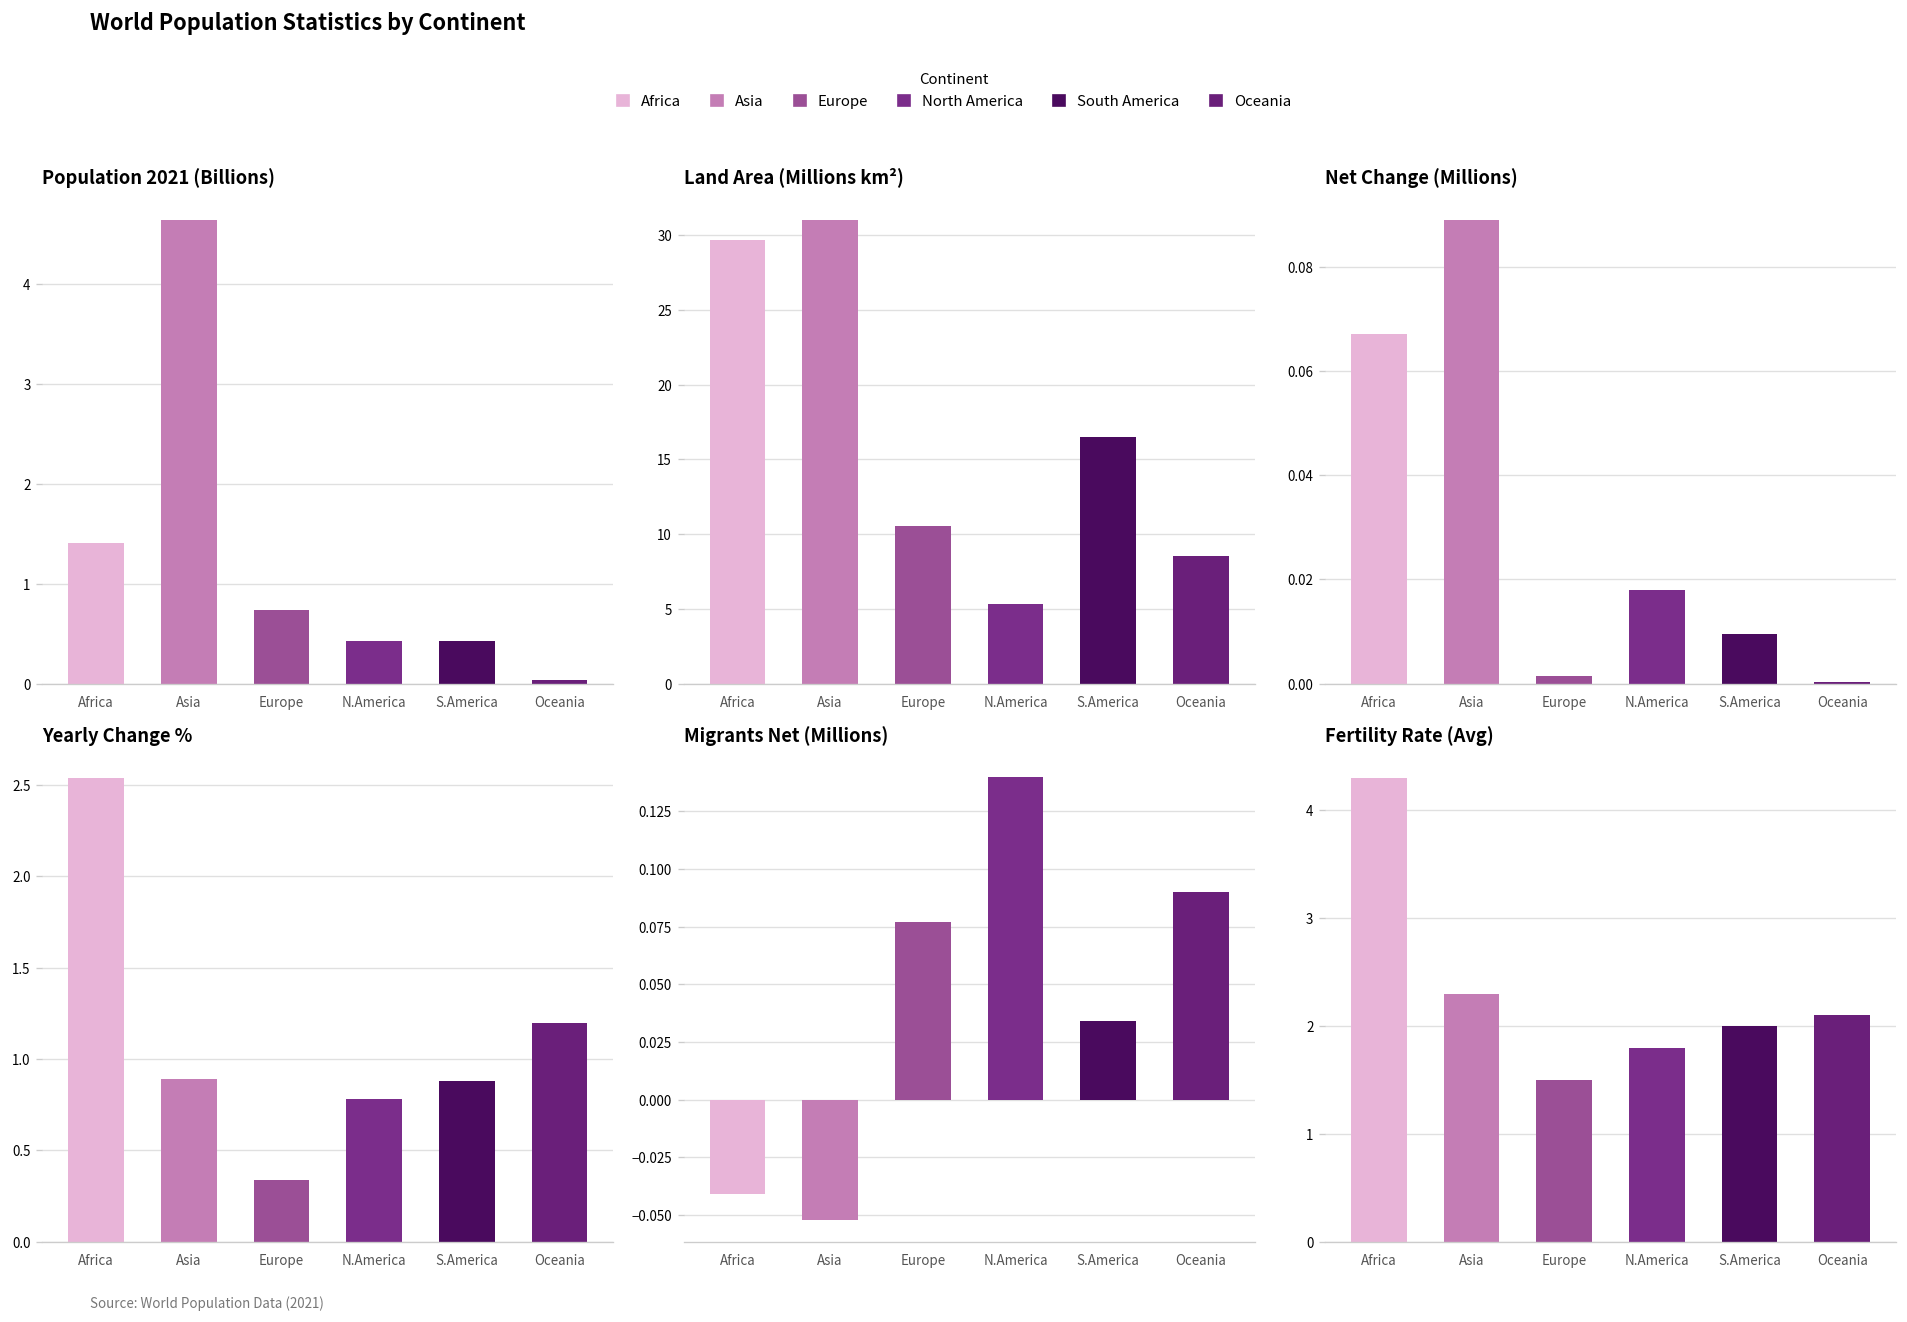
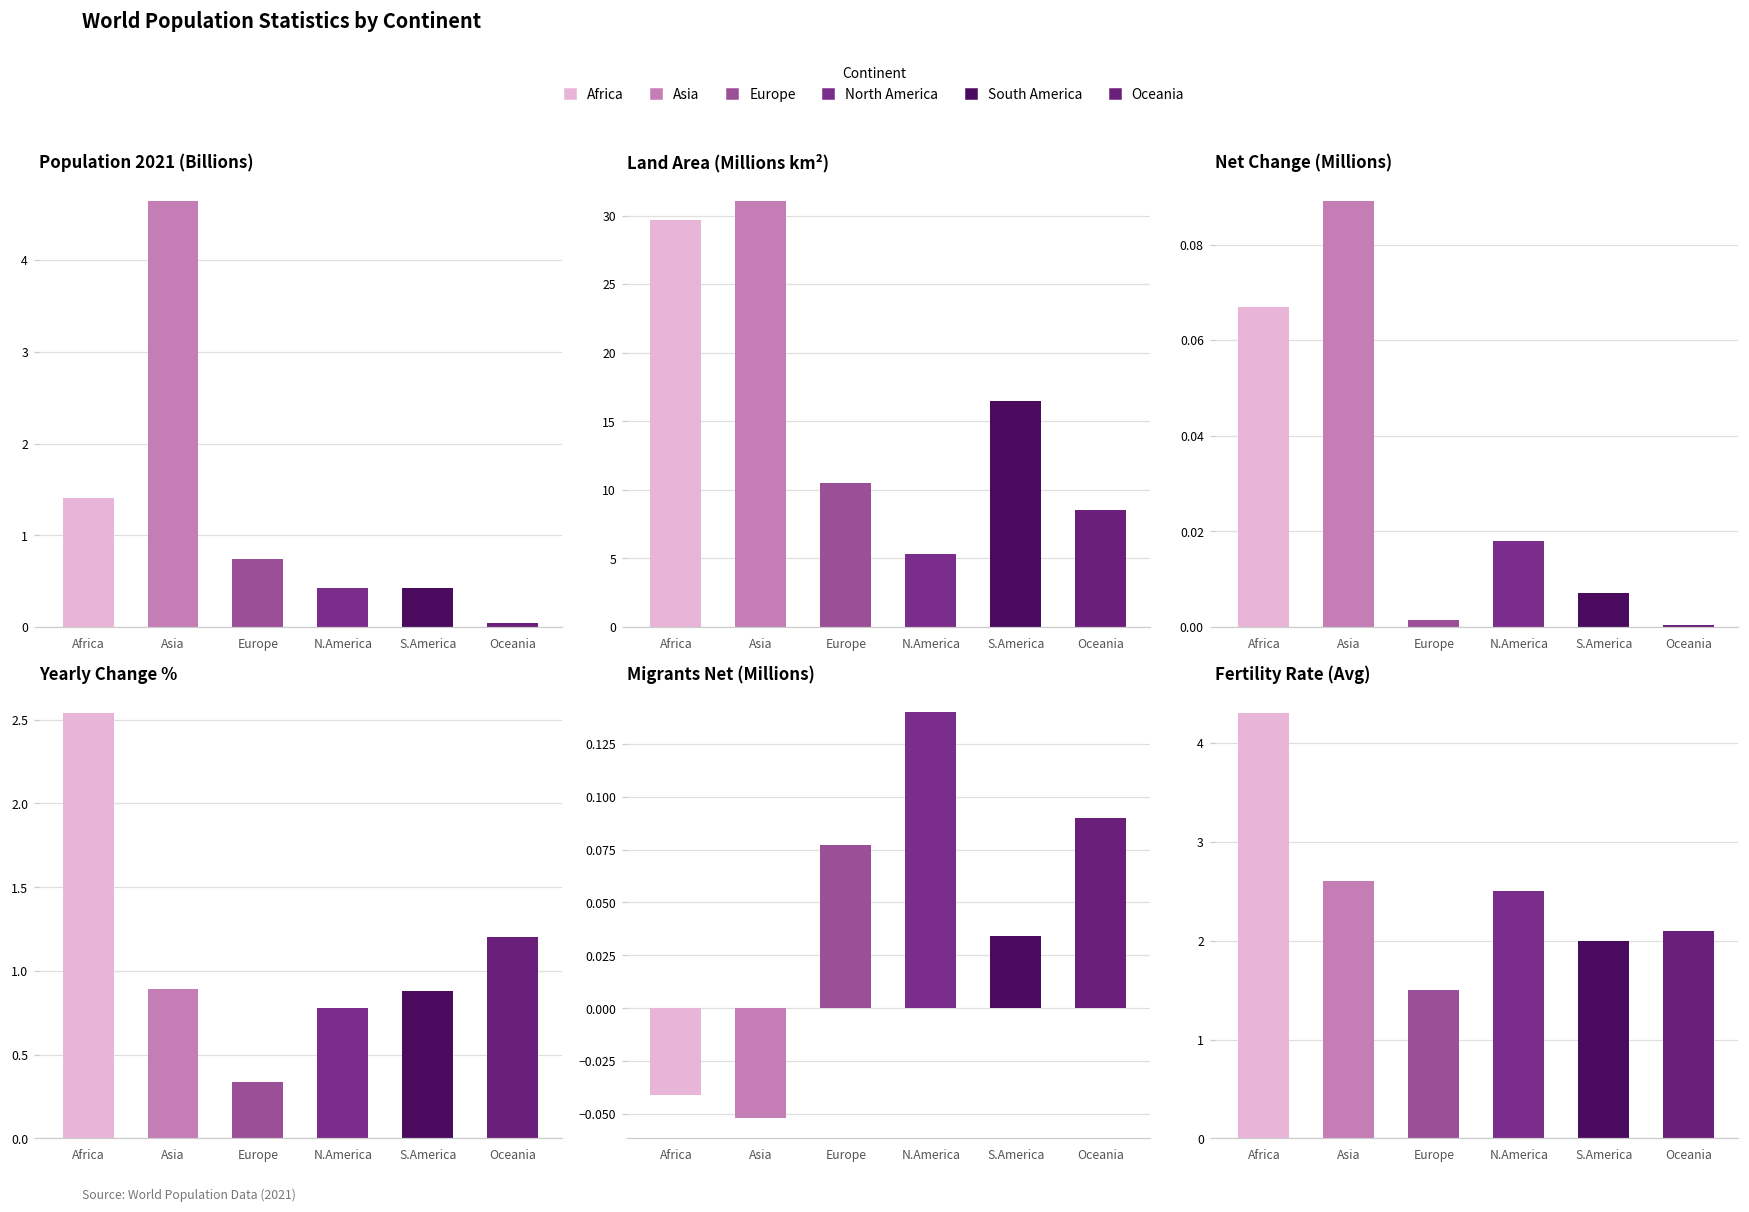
Net Change (Millions), S.America: 0.010 -> 0.007
Fertility Rate (Avg), Asia: 2.3 -> 2.6
Fertility Rate (Avg), N.America: 1.8 -> 2.5
